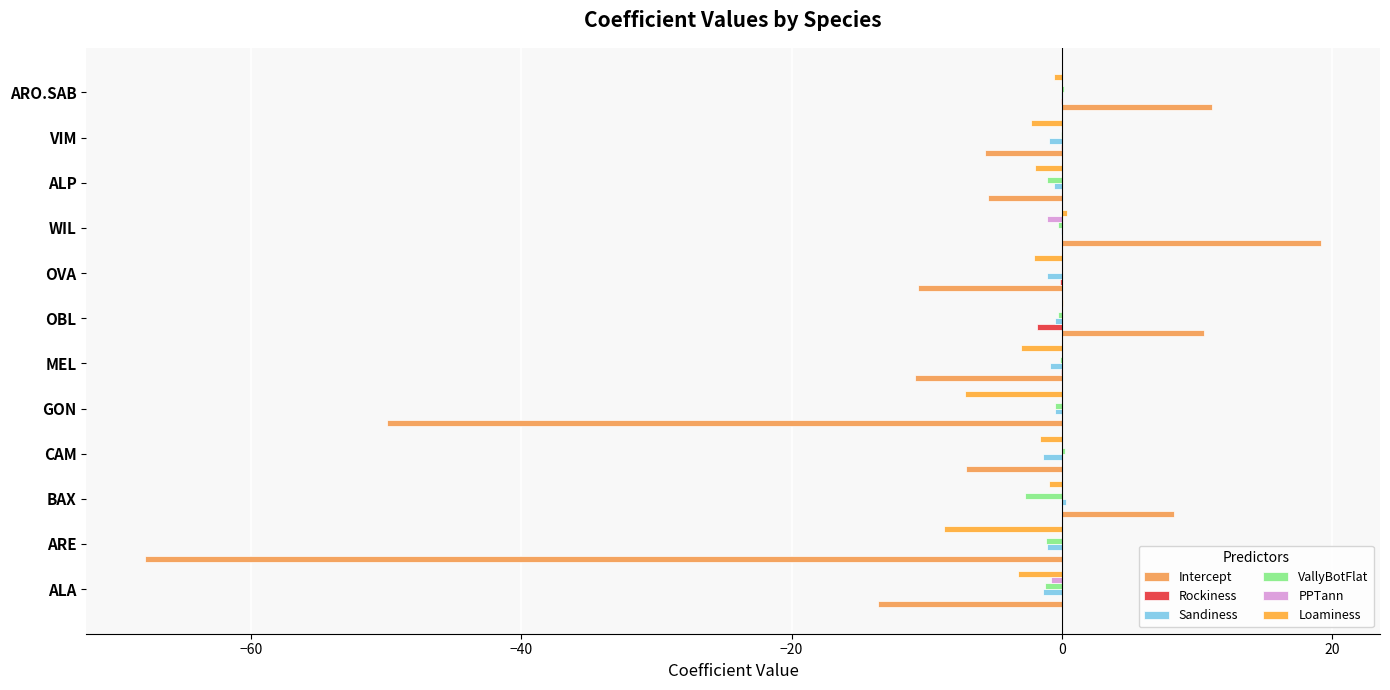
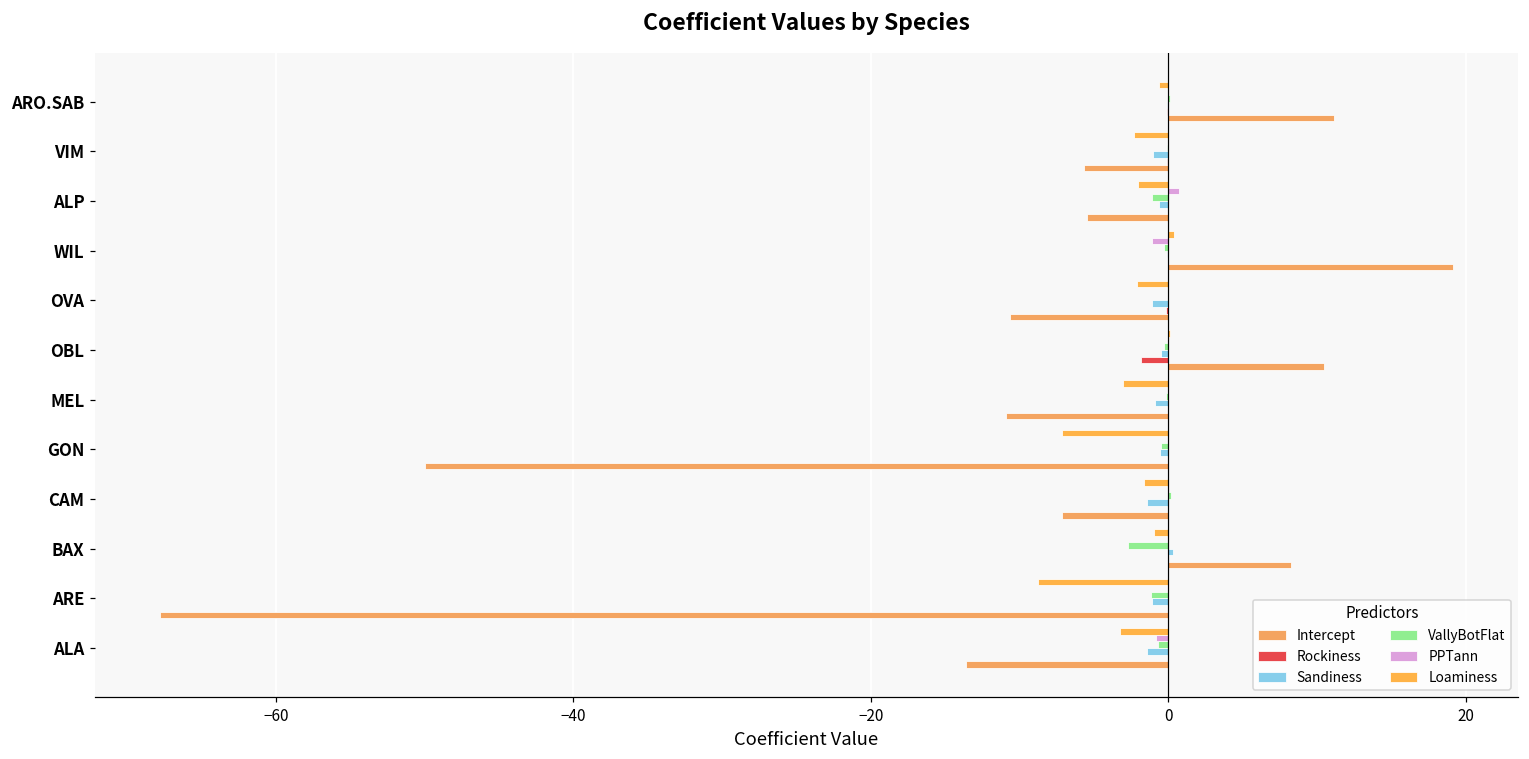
PPTann, ALP: 0.0 -> 0.7
VallyBotFlat, ALA: -1.3 -> -0.7
